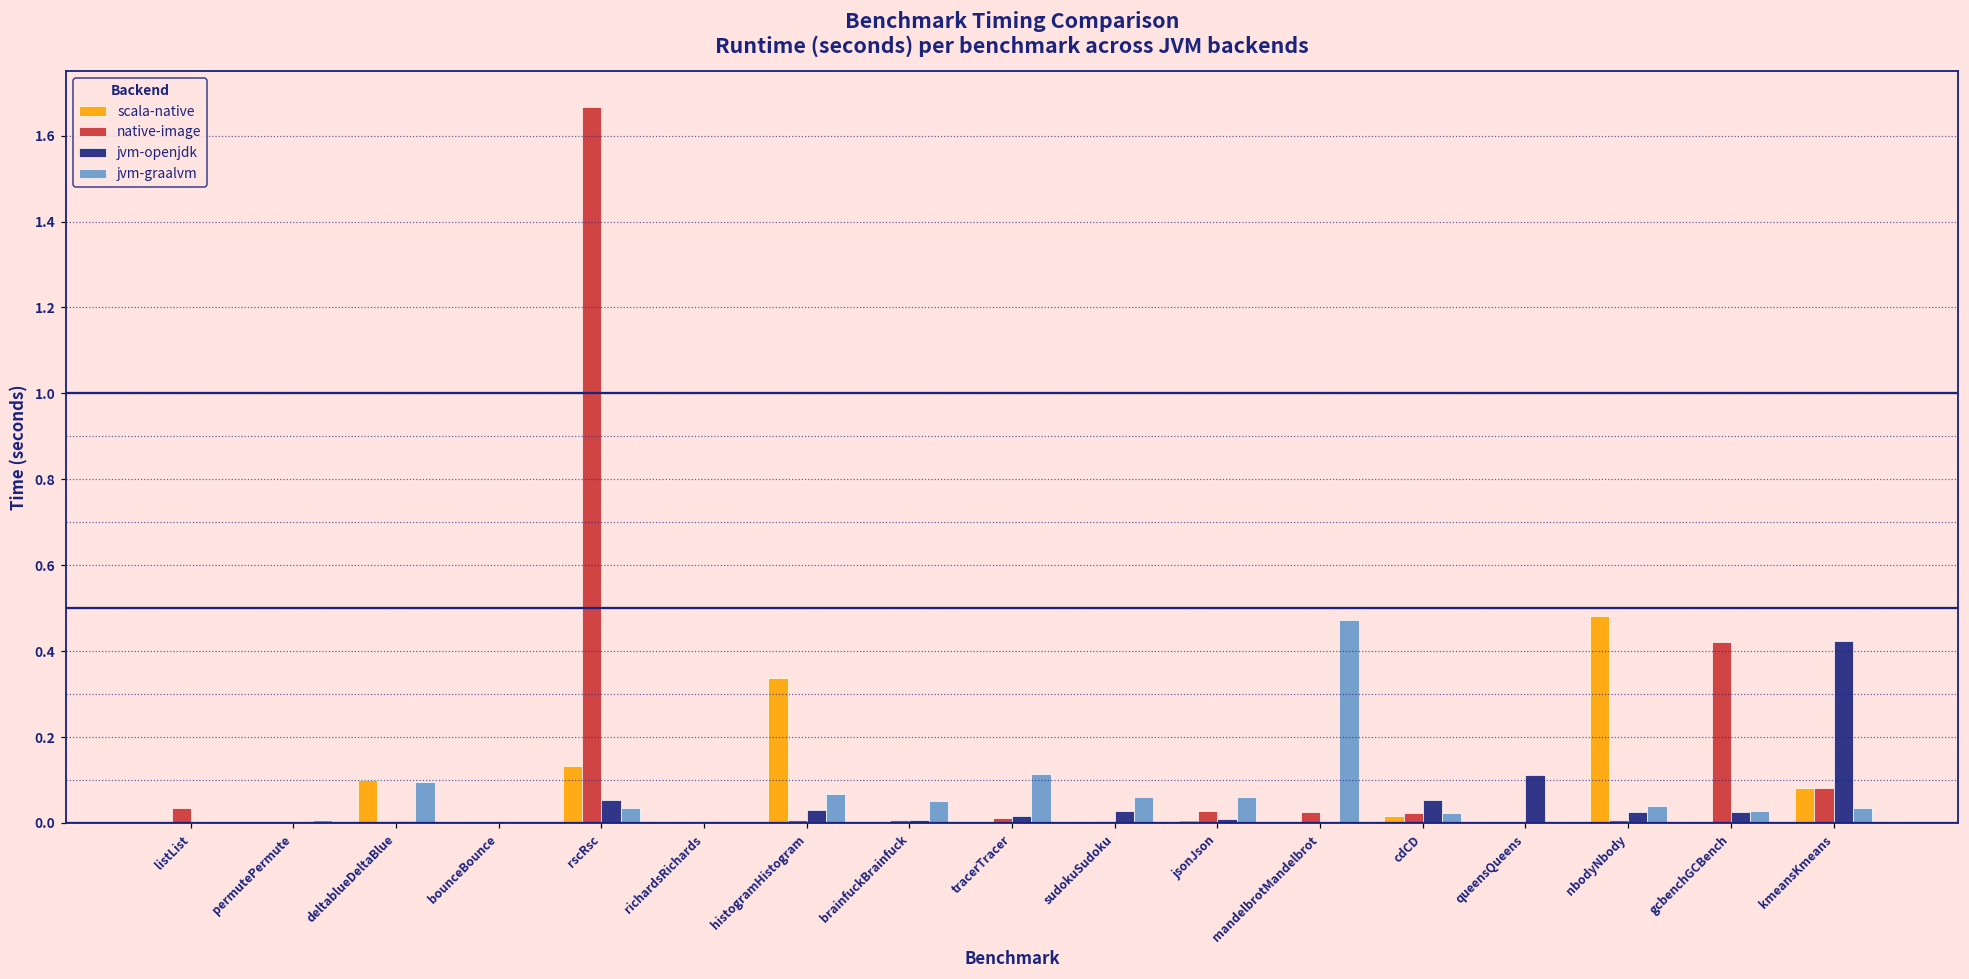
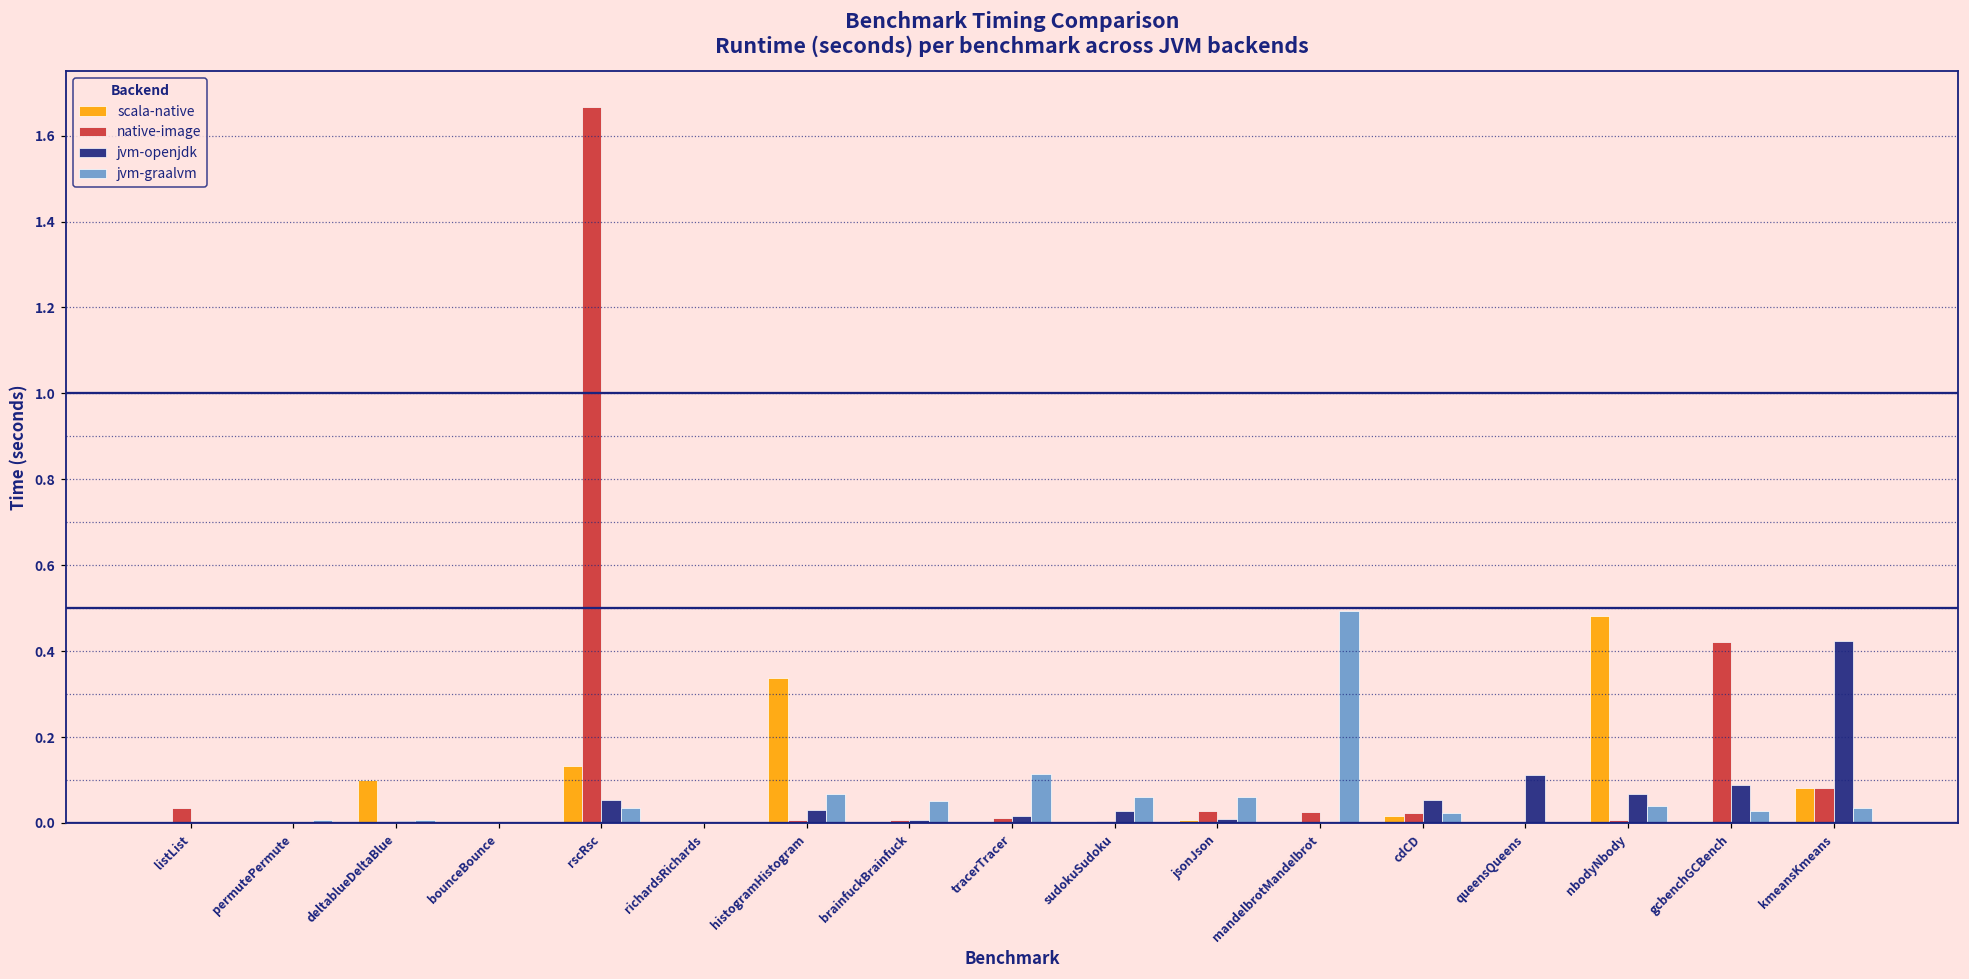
jvm-graalvm, deltablueDeltaBlue: 0.10 -> 0.01
jvm-graalvm, mandelbrotMandelbrot: 0.47 -> 0.49
jvm-openjdk, nbodyNbody: 0.03 -> 0.07
jvm-openjdk, gcbenchGCBench: 0.03 -> 0.09
